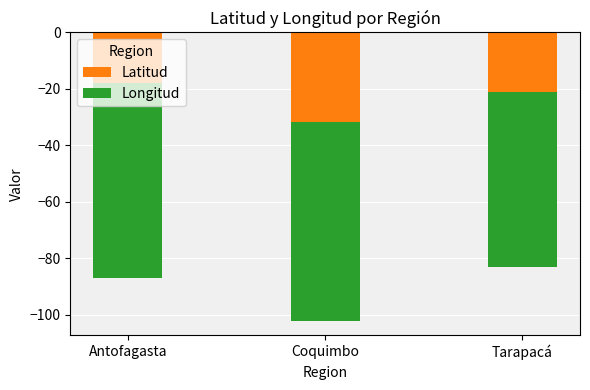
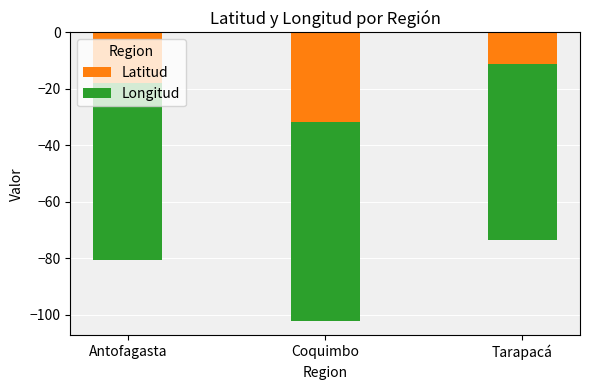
Longitud, Antofagasta: -69 -> -62
Latitud, Tarapacá: -21 -> -11
